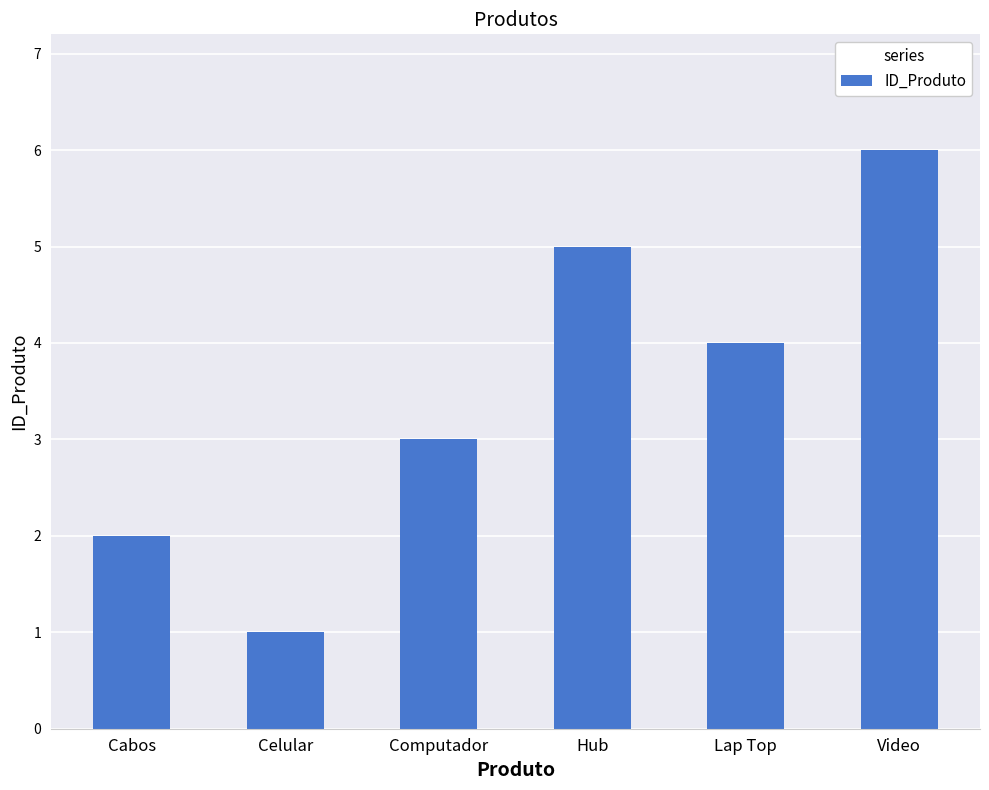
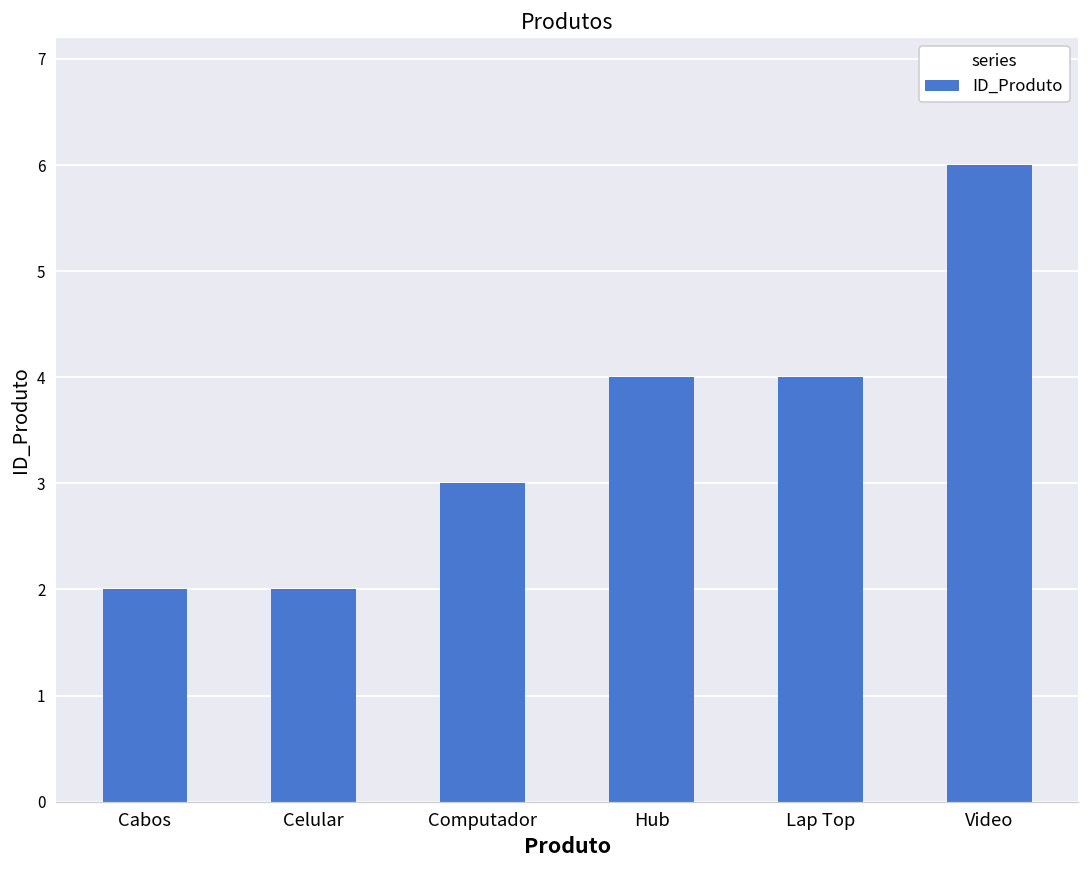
Celular: 1 -> 2
Hub: 5 -> 4
